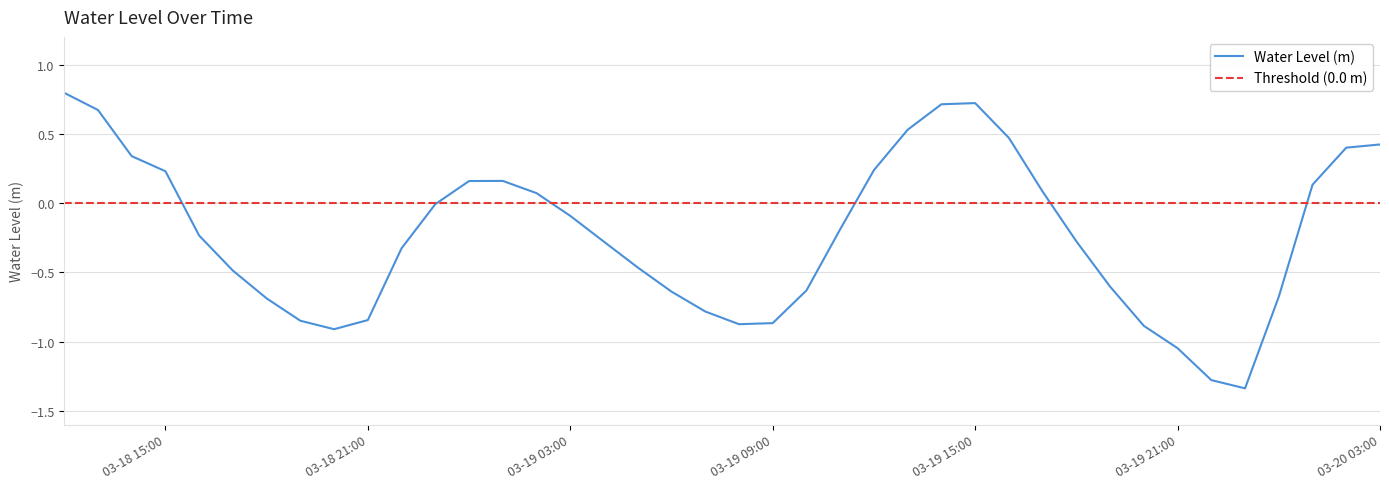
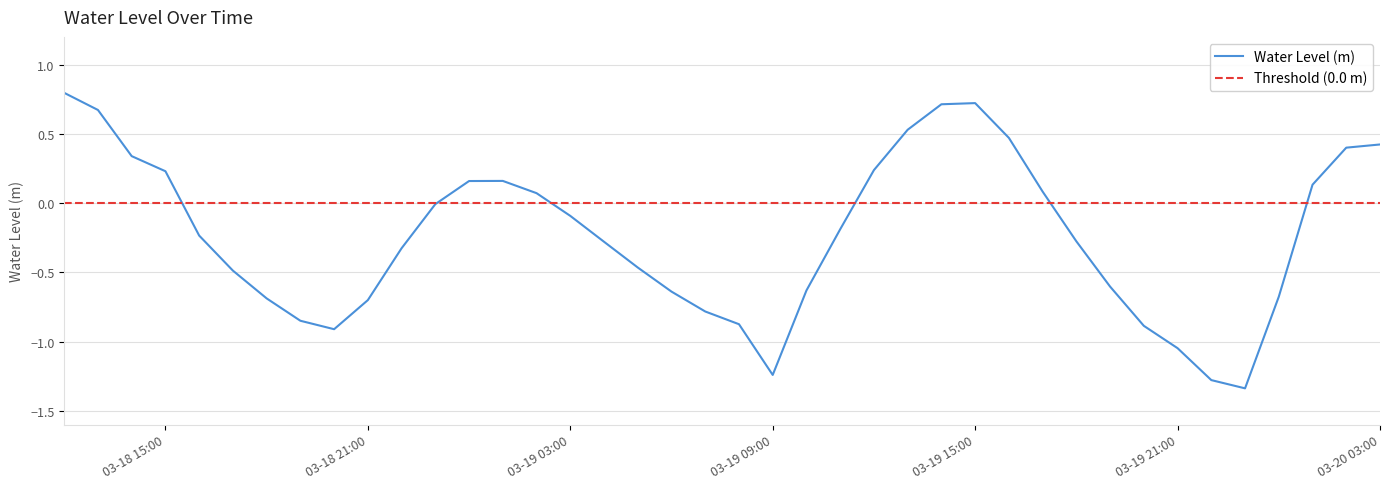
03-18 21:00: -0.84 -> -0.70
03-19 09:00: -0.87 -> -1.24
